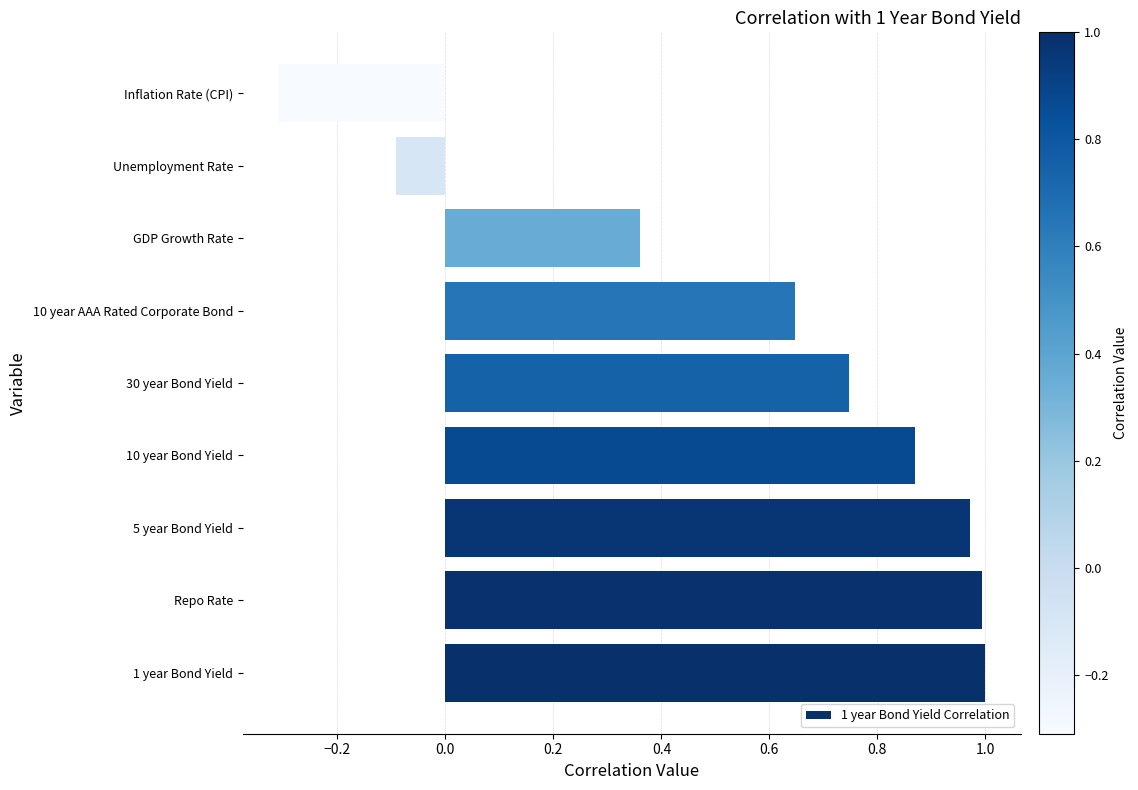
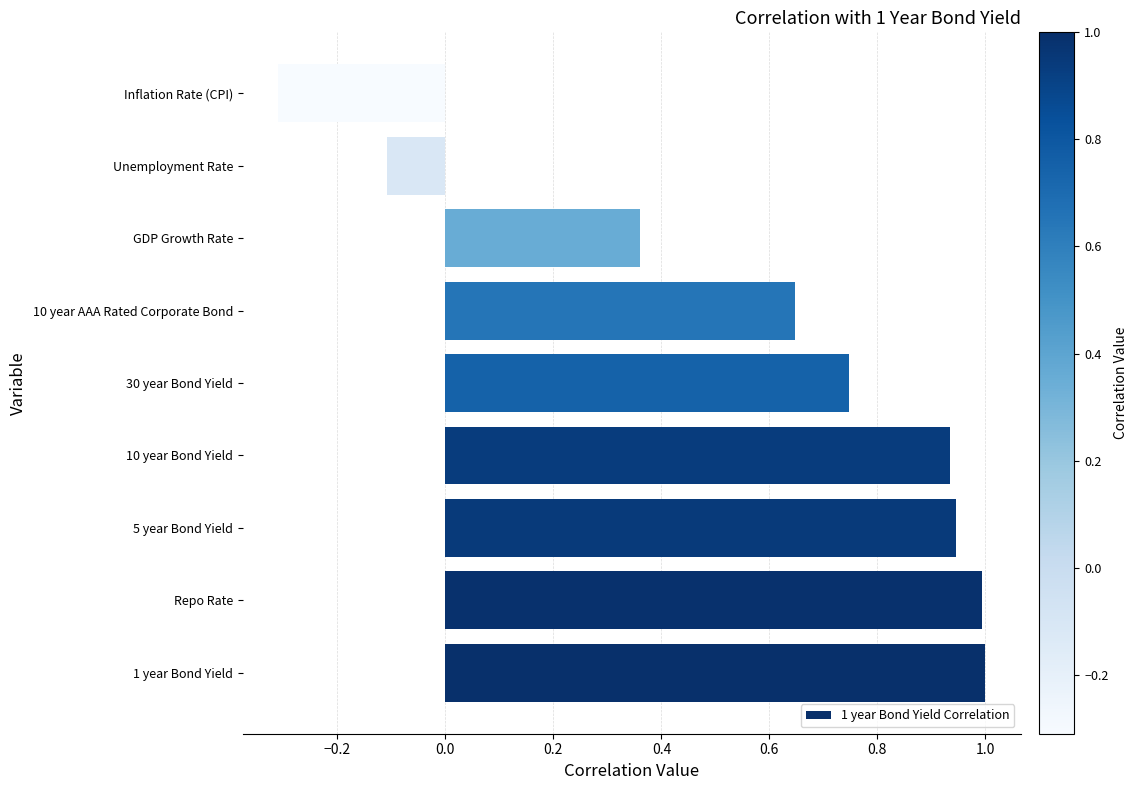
Unemployment Rate: -0.09 -> -0.11
10 year Bond Yield: 0.87 -> 0.93
5 year Bond Yield: 0.97 -> 0.95
